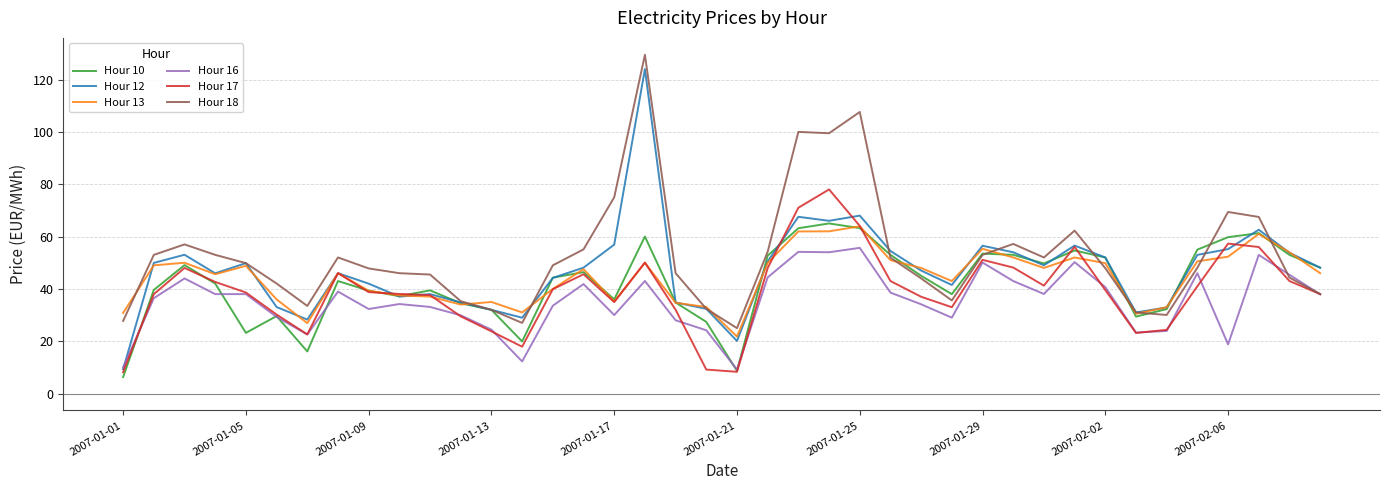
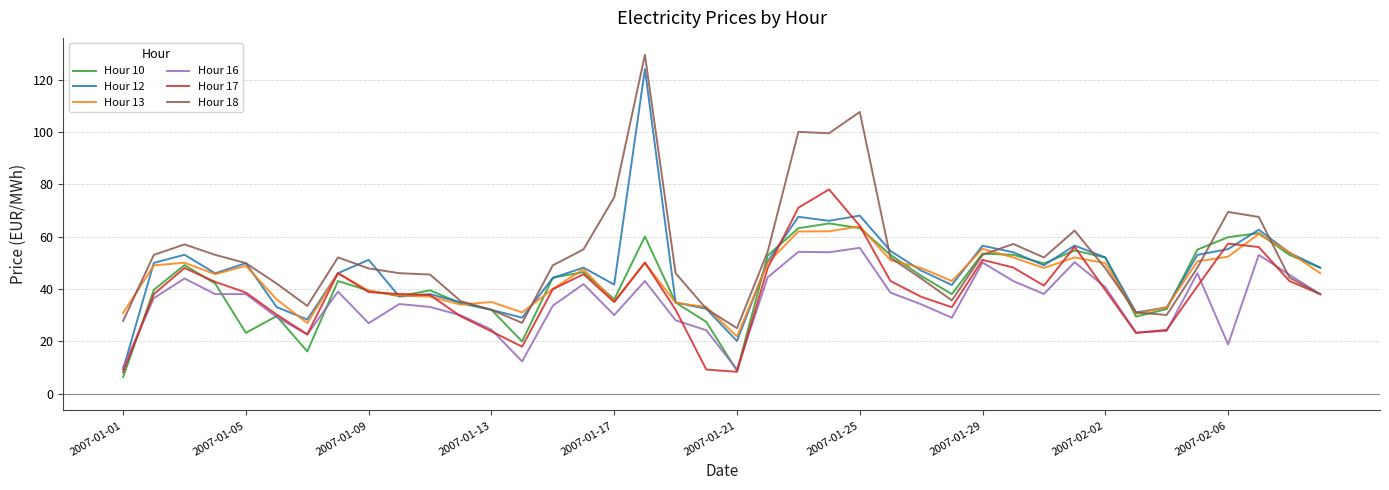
Hour 12, 2007-01-09: 42 -> 51
Hour 16, 2007-01-09: 32 -> 27
Hour 12, 2007-01-17: 57 -> 42
